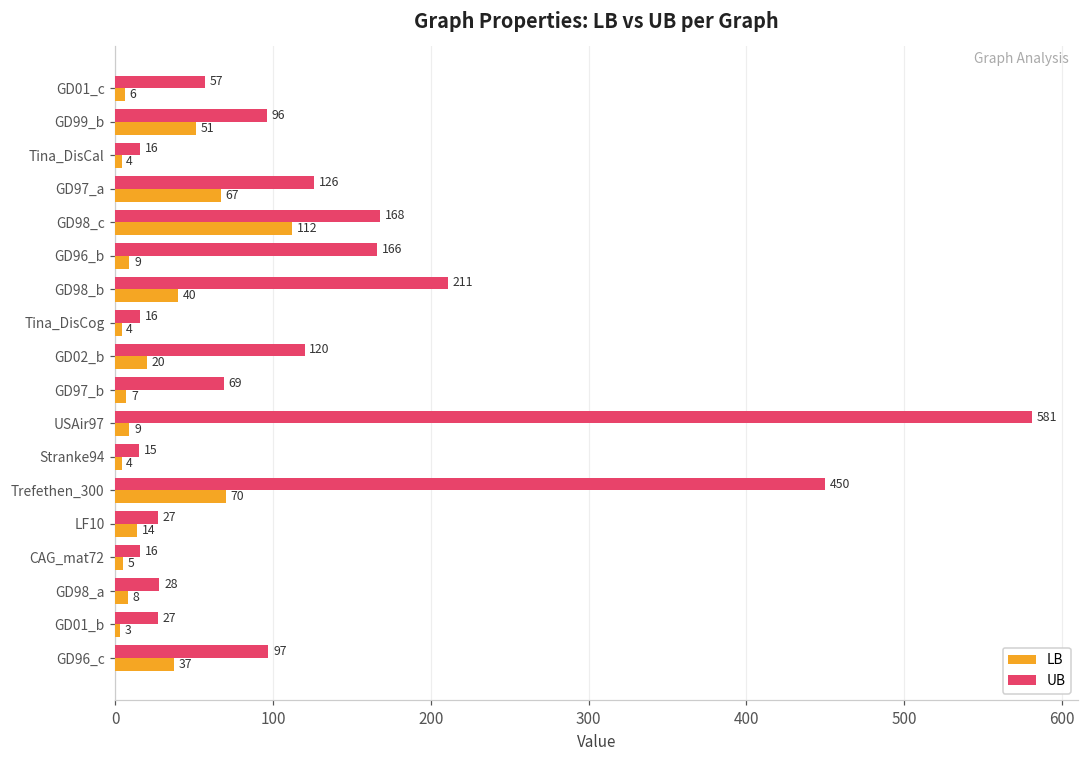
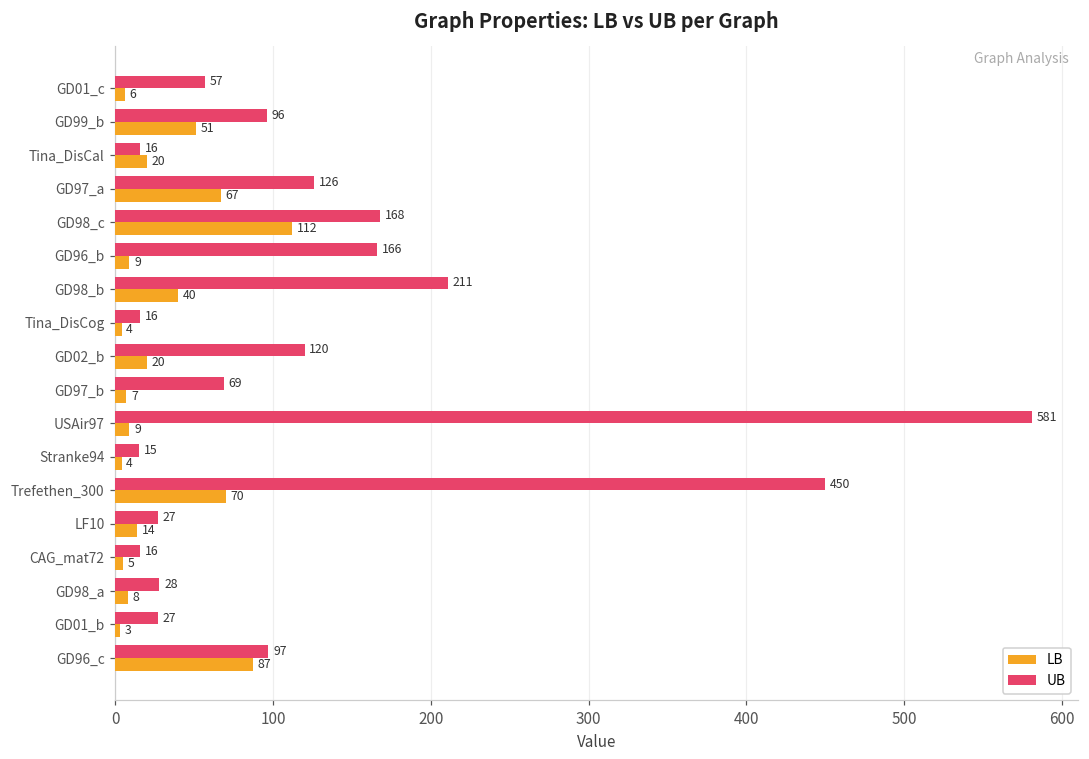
LB, Tina_DisCal: 4 -> 20
LB, GD96_c: 37 -> 87
